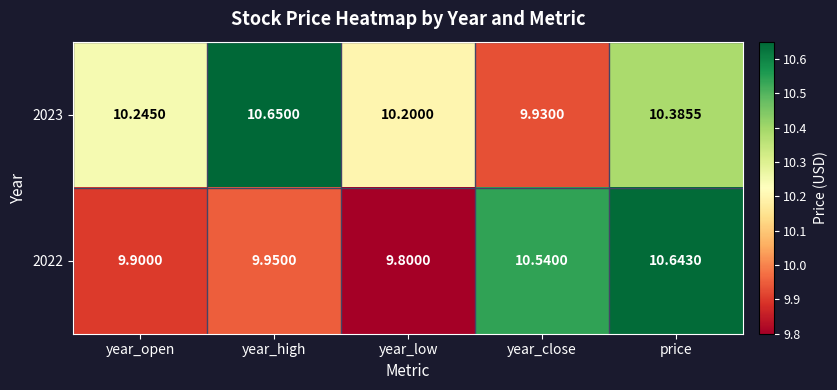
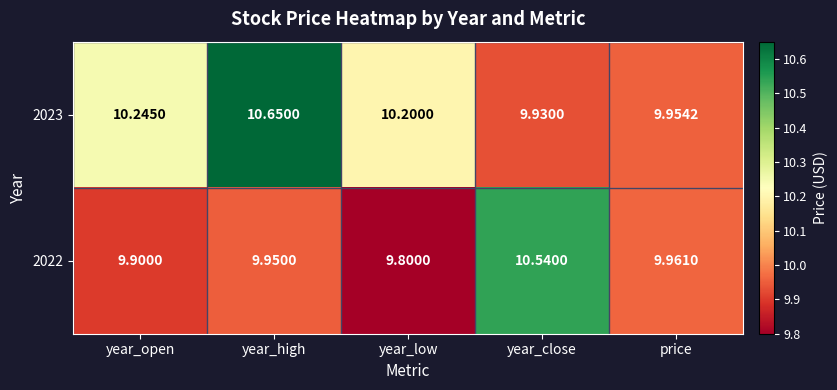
2023, price: 10.3855 -> 9.9542
2022, price: 10.6430 -> 9.9610
